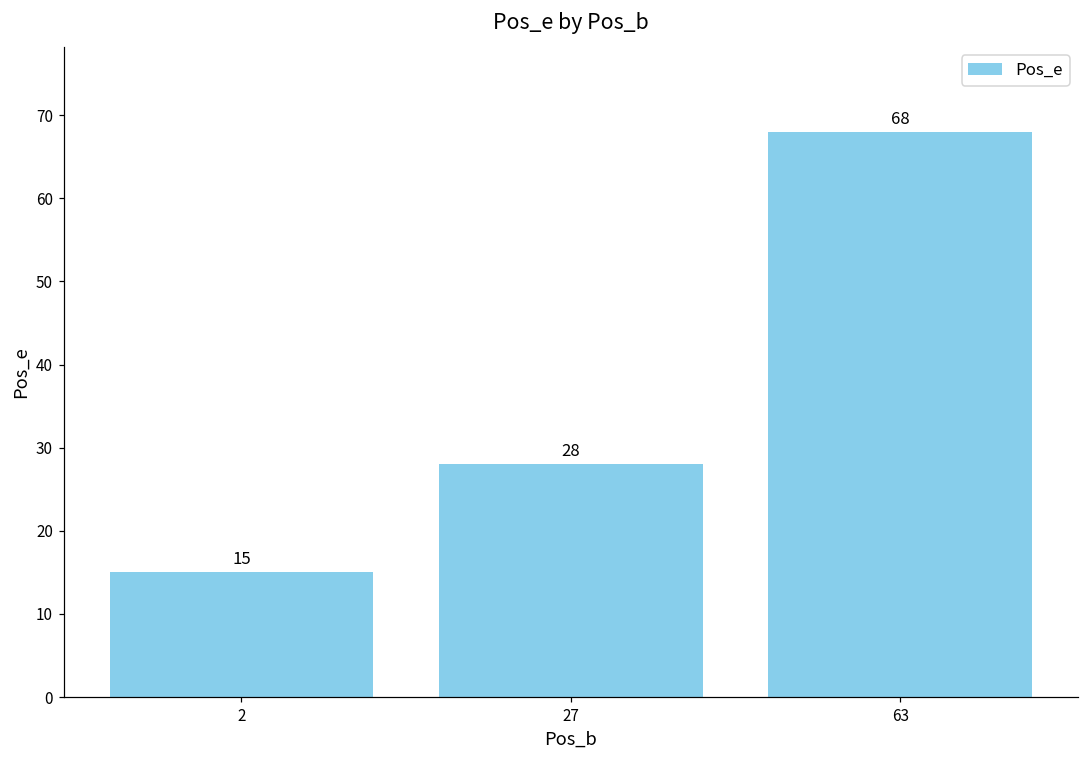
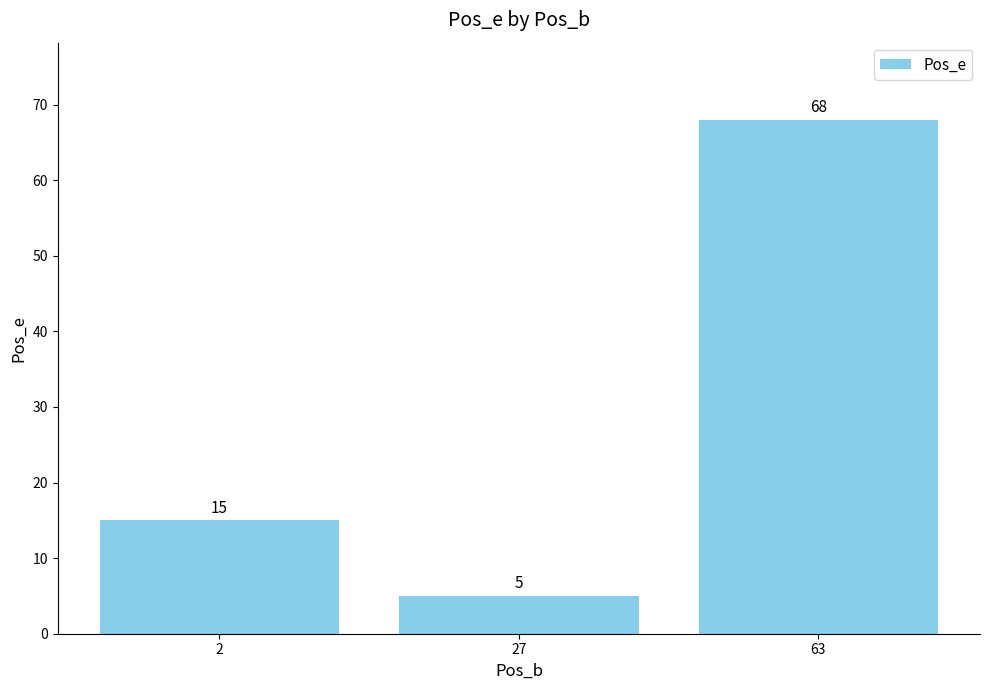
27: 28 -> 5
